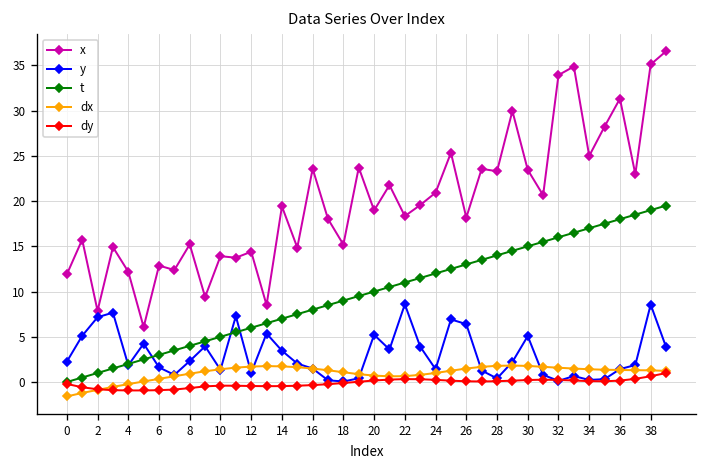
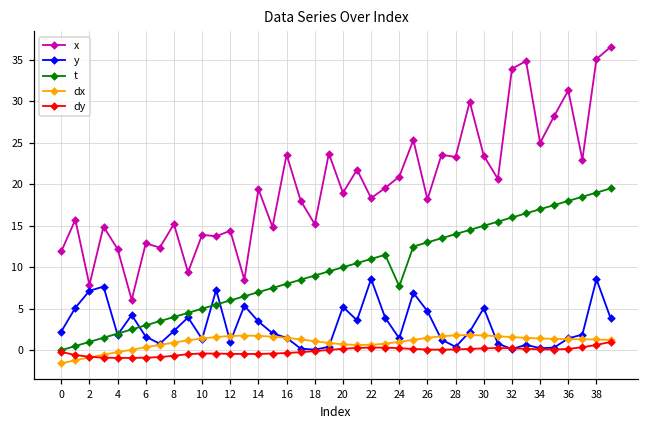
t, 24: 12 -> 8
y, 26: 6 -> 5
